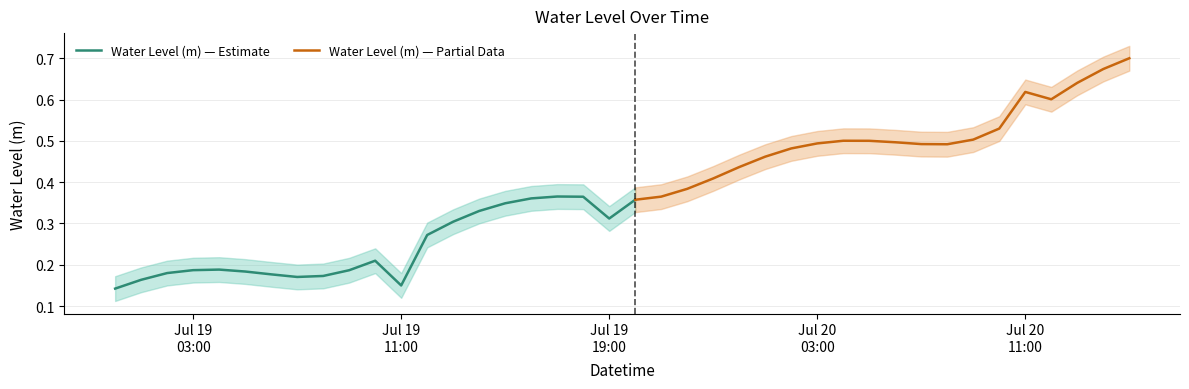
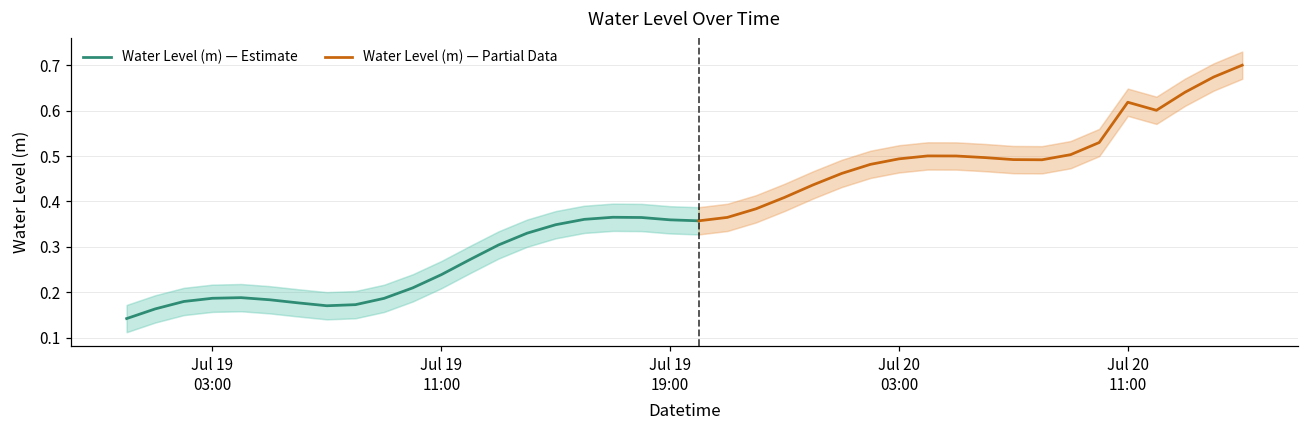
Water Level (m) — Estimate, Jul 19 11:00: 0.15 -> 0.24
Water Level (m) — Estimate, Jul 19 19:00: 0.31 -> 0.36
